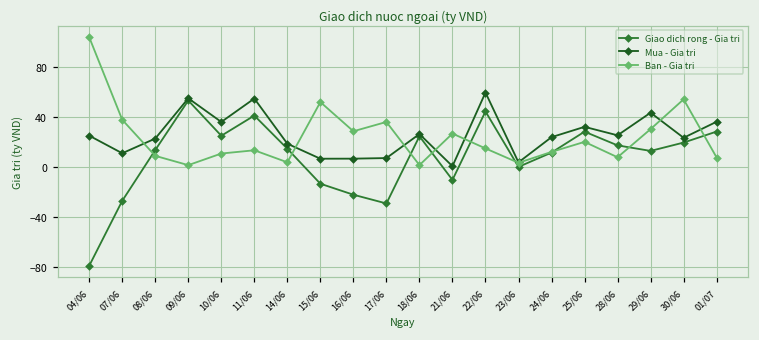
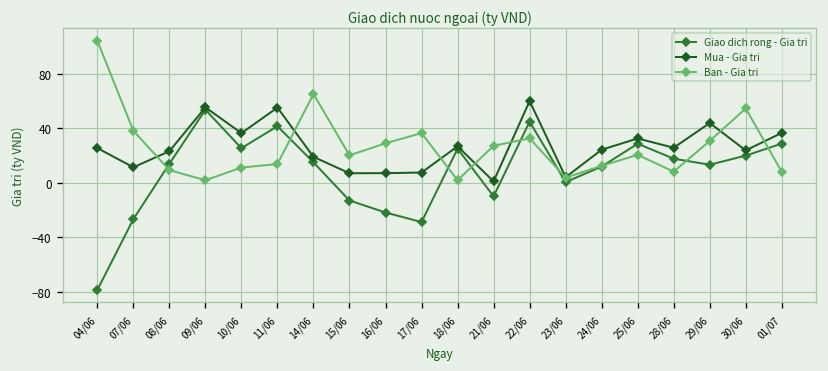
Ban - Gia tri, 14/06: 4 -> 65
Ban - Gia tri, 15/06: 52 -> 20
Ban - Gia tri, 22/06: 15 -> 33
